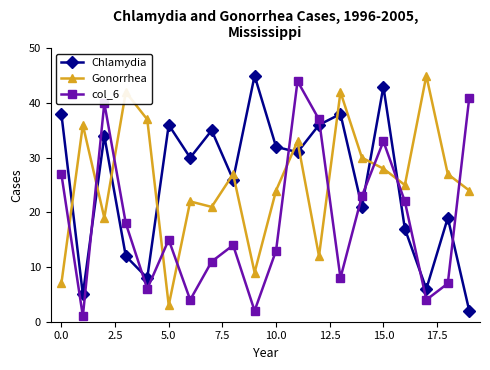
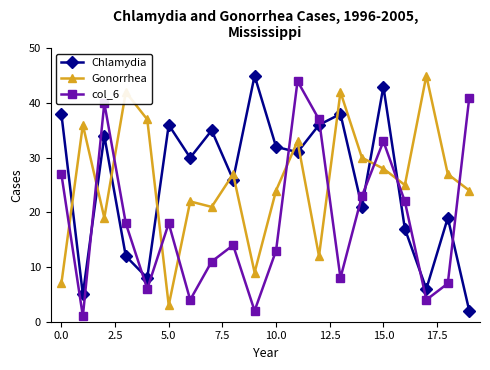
col_6, 5.0: 15 -> 18
